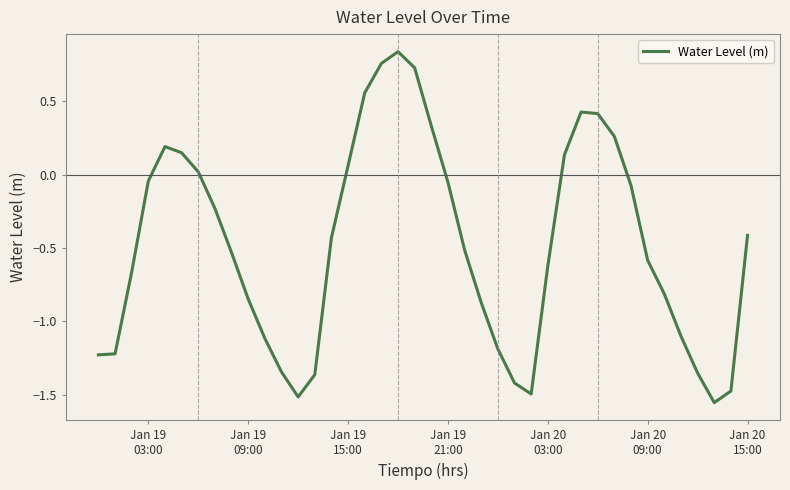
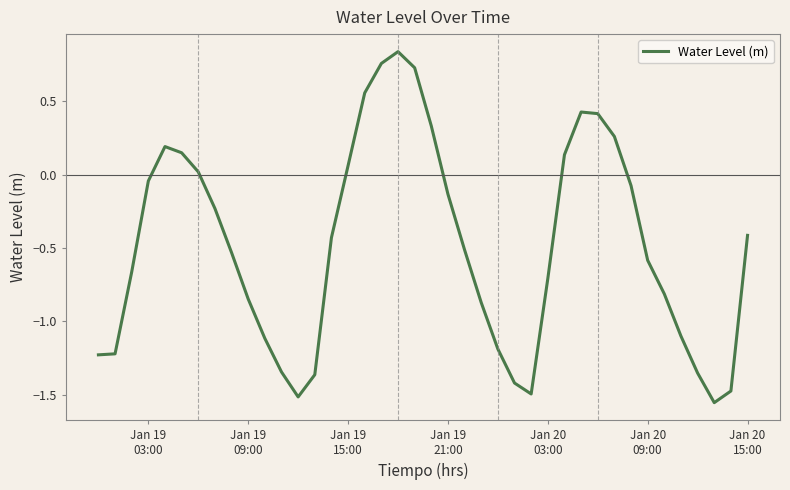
Jan 19 21:00: -0.05 -> -0.13
Jan 20 03:00: -0.62 -> -0.71
